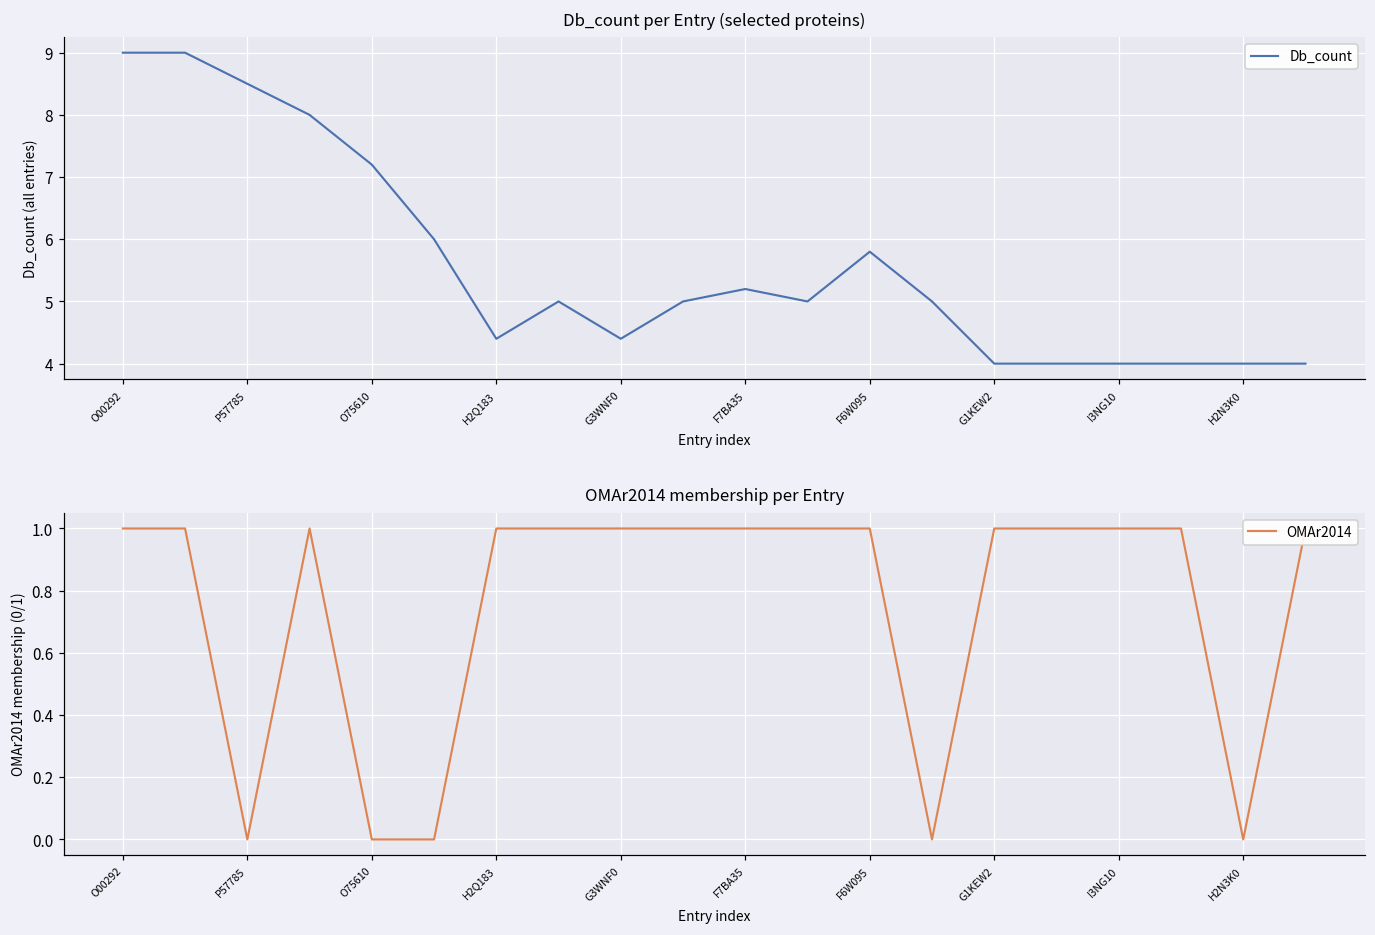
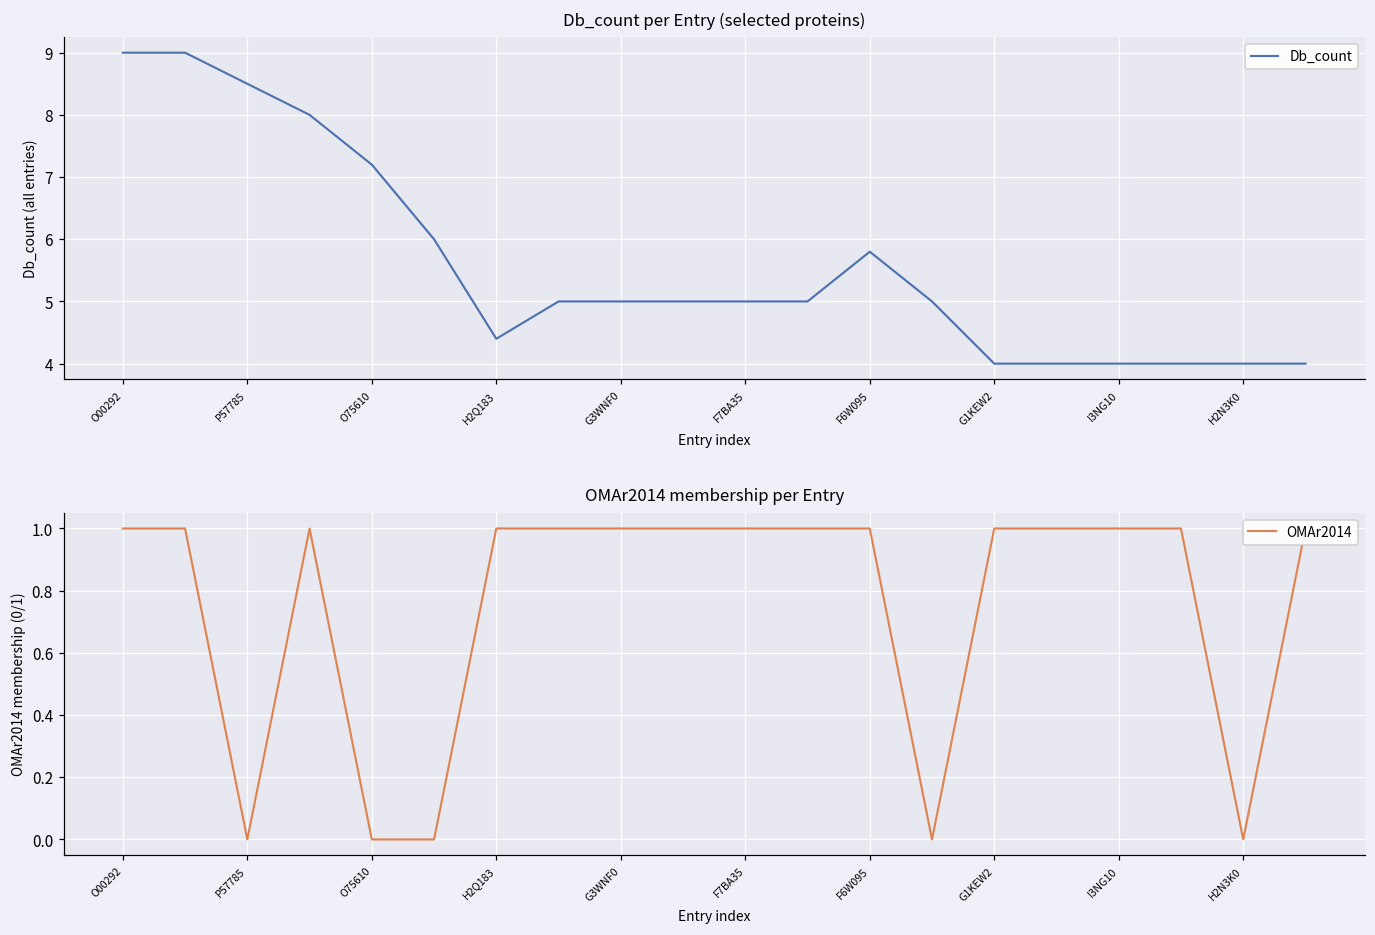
Db_count per Entry (selected proteins), G3WNF0: 4.4 -> 5.0
Db_count per Entry (selected proteins), F7BA35: 5.2 -> 5.0
